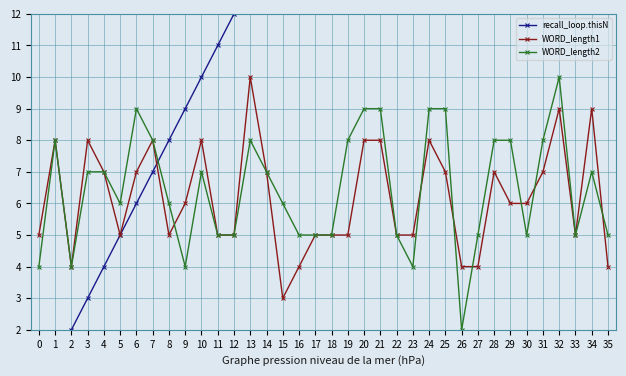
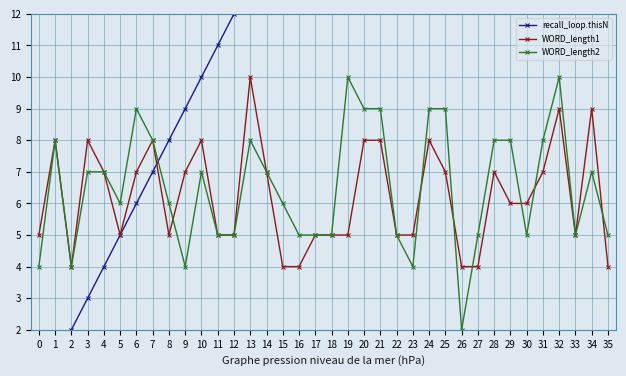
WORD_length1, 9: 6 -> 7
WORD_length1, 15: 3 -> 4
WORD_length2, 19: 8 -> 10
